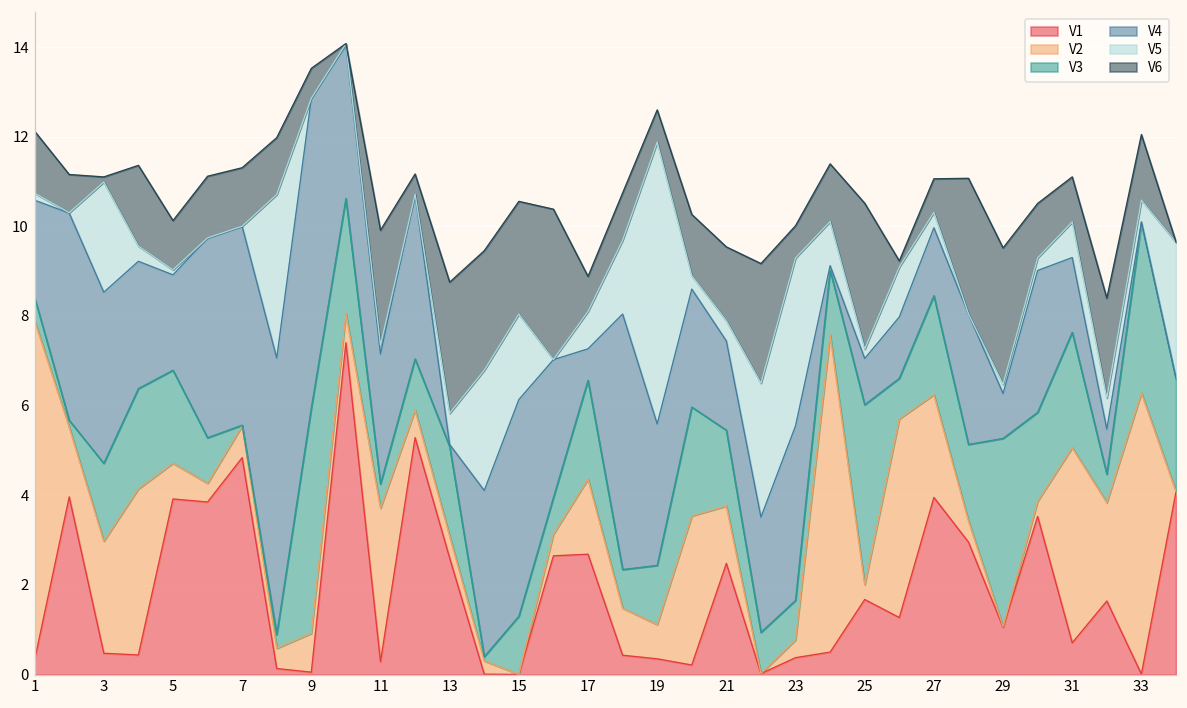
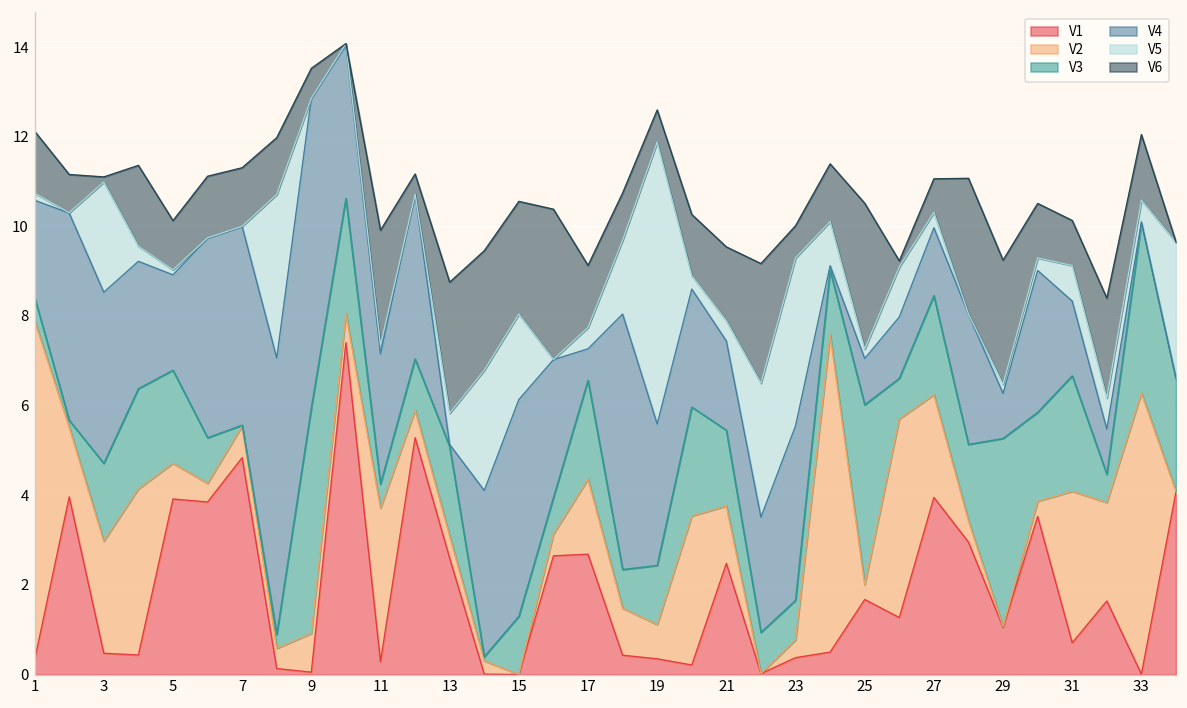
V5, 17: 0.8 -> 0.5
V6, 17: 0.8 -> 1.4
V6, 29: 3.0 -> 2.8
V2, 31: 4.4 -> 3.4
